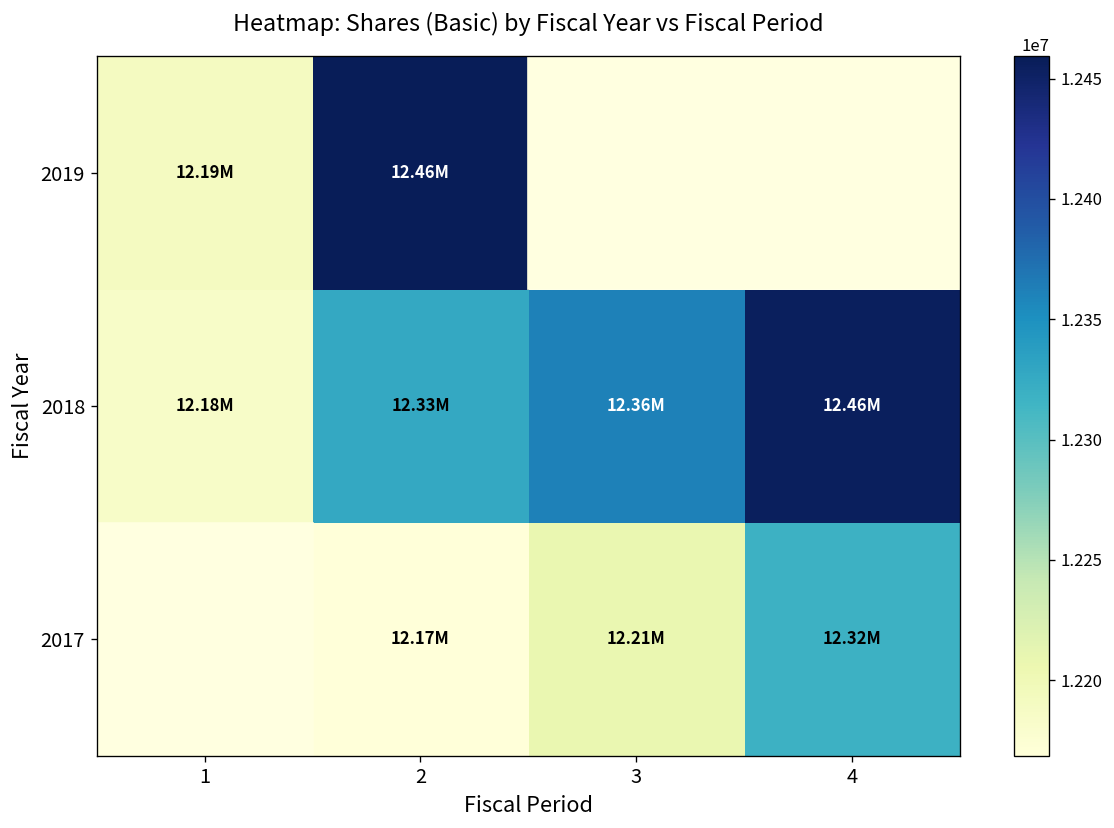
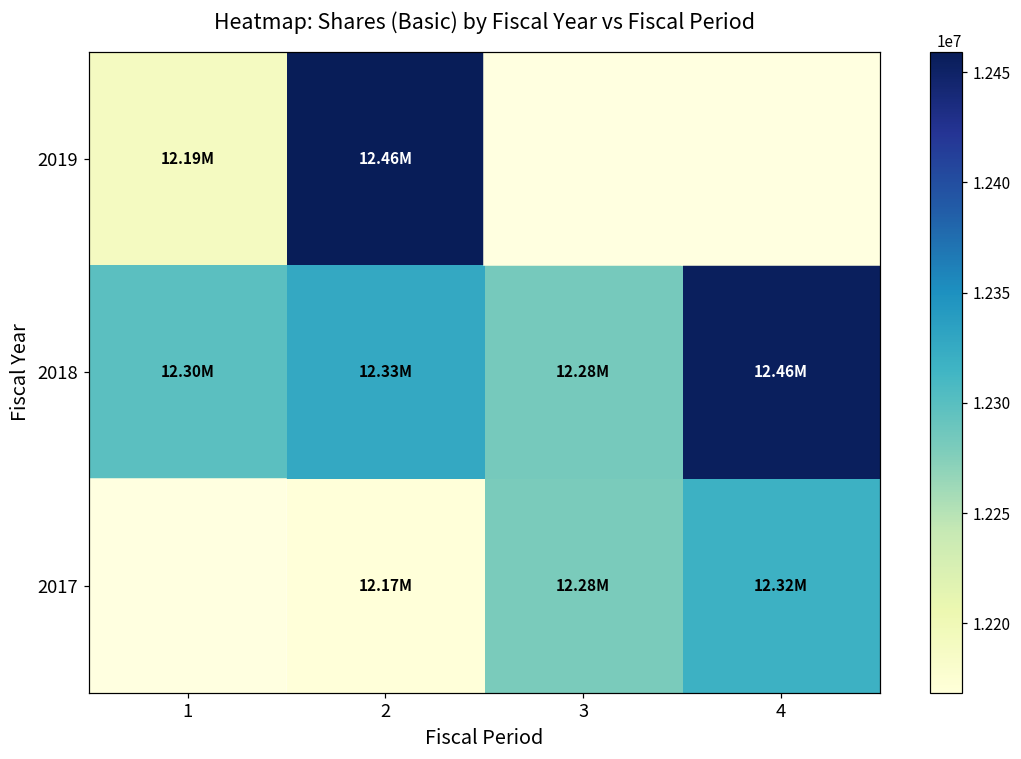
2018, 1: 12.18M -> 12.30M
2018, 3: 12.36M -> 12.28M
2017, 3: 12.21M -> 12.28M
